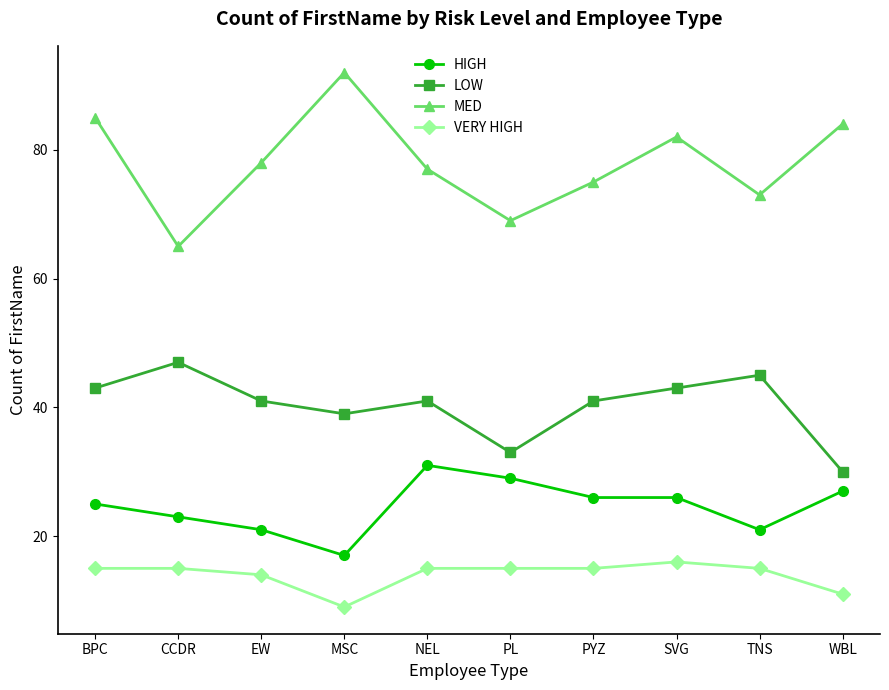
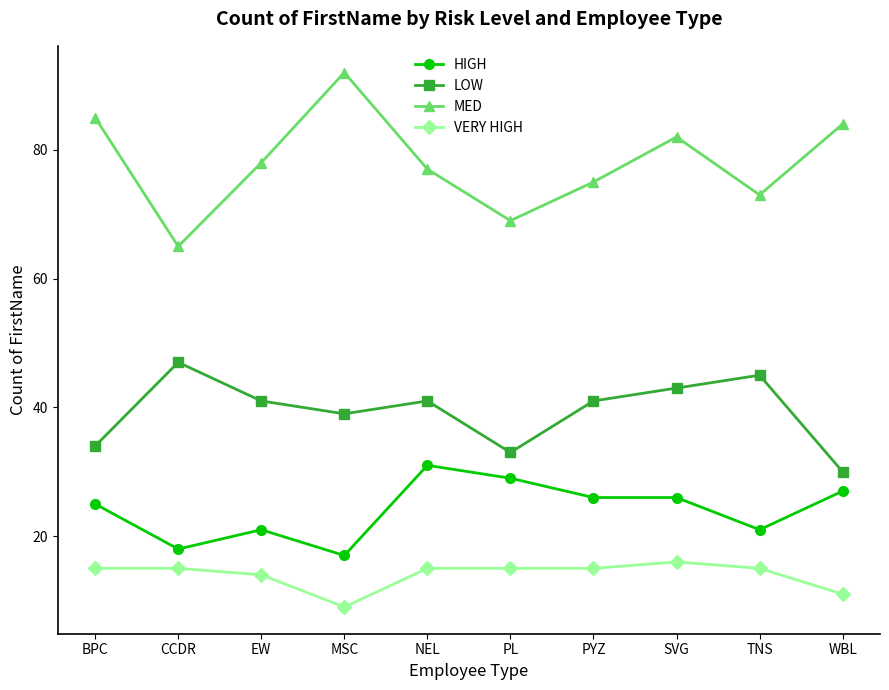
LOW, BPC: 43 -> 34
HIGH, CCDR: 23 -> 18
